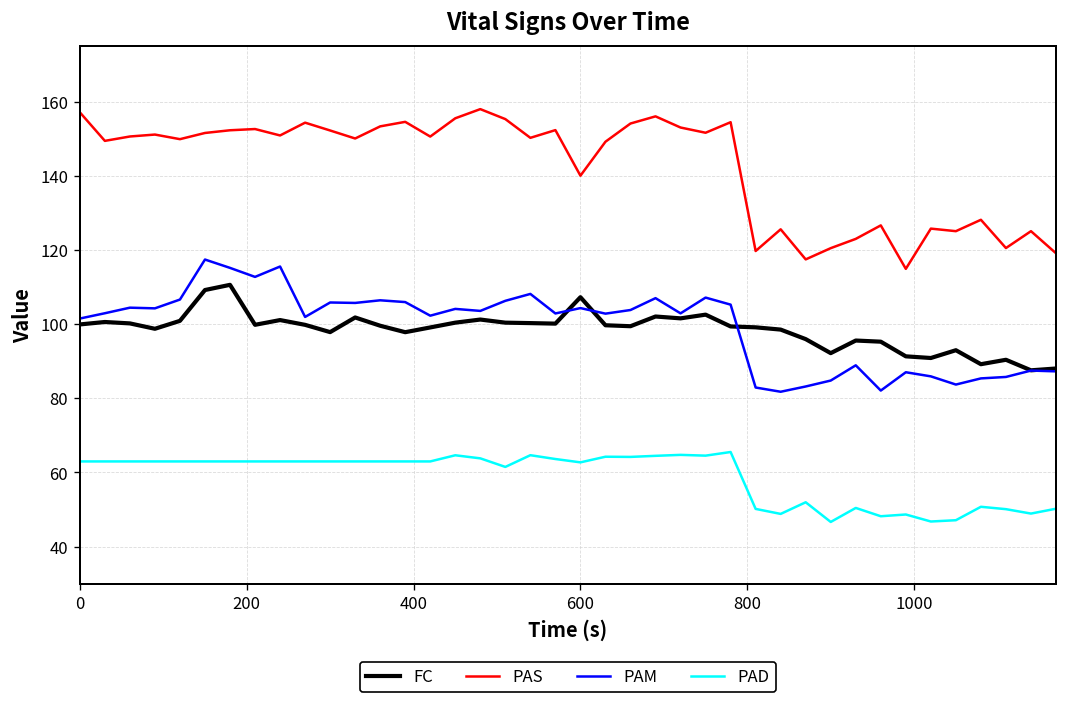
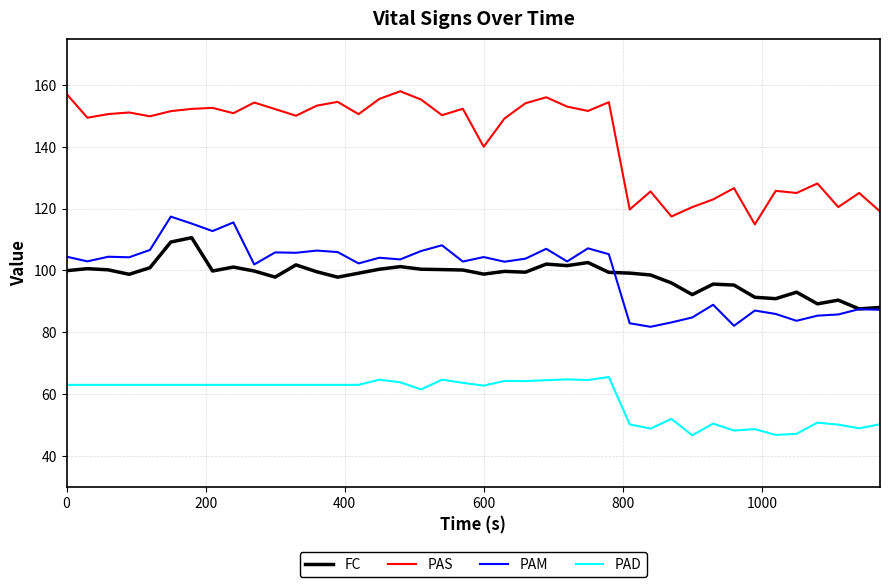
PAM, 0: 101 -> 104
FC, 600: 107 -> 99
